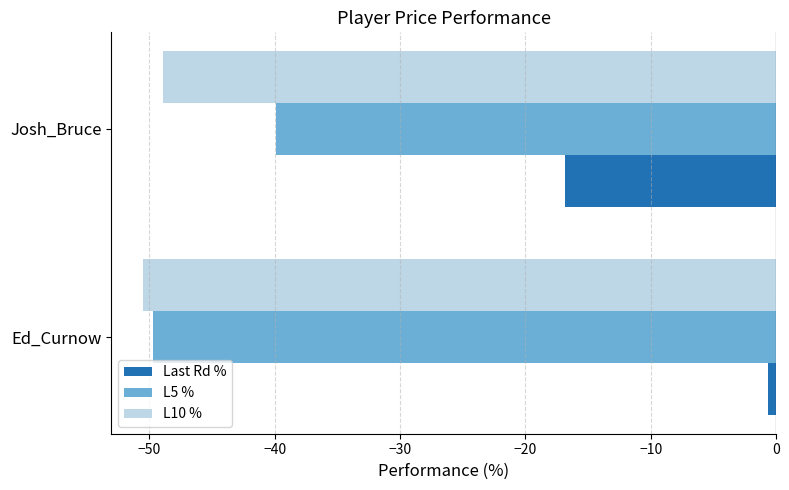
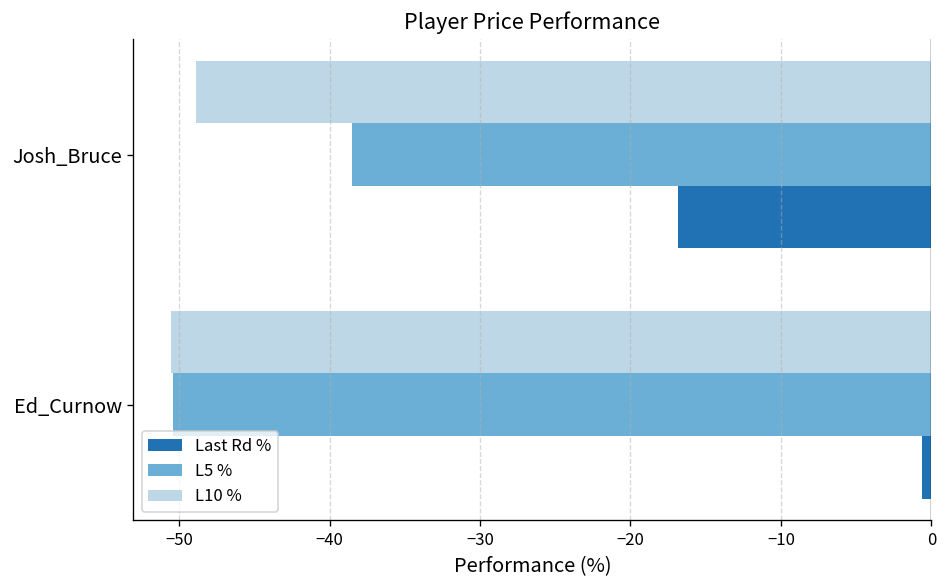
L5 %, Josh_Bruce: -39.9 -> -38.5
L5 %, Ed_Curnow: -49.7 -> -50.4
